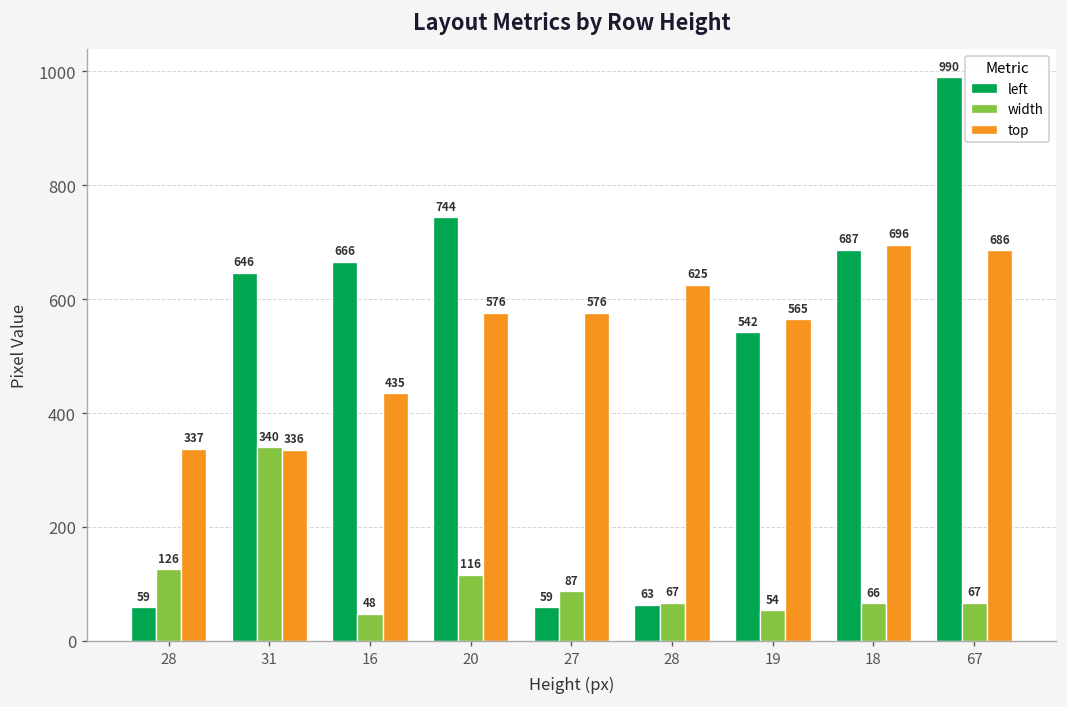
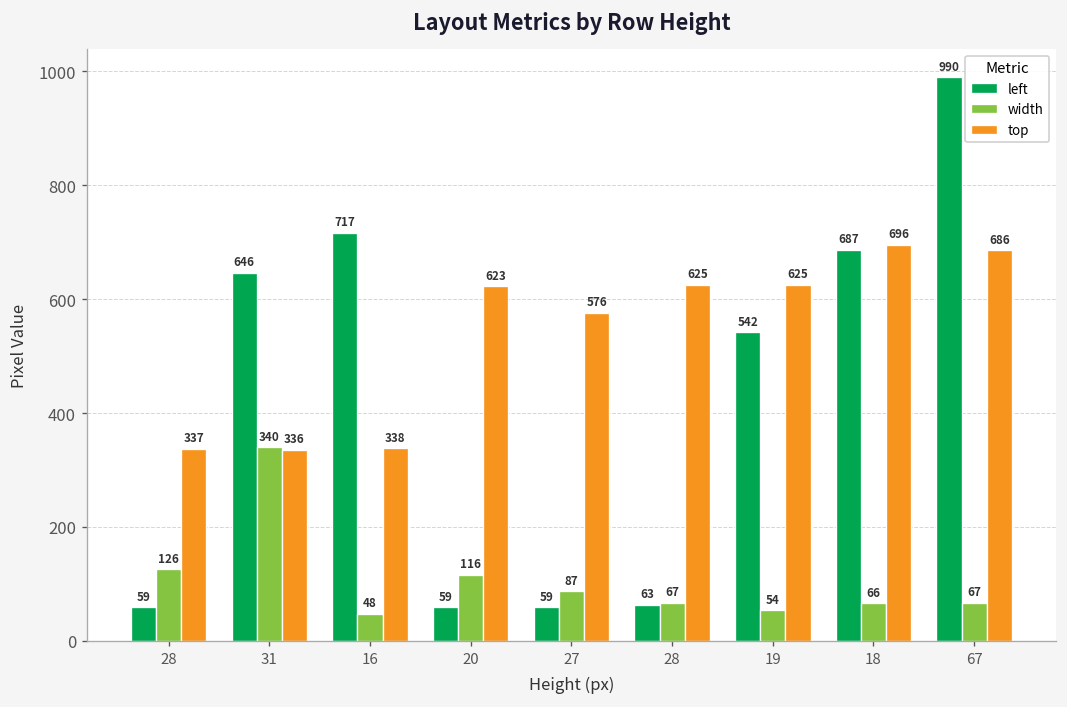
left, 16: 666 -> 717
top, 16: 435 -> 338
left, 20: 744 -> 59
top, 20: 576 -> 623
top, 19: 565 -> 625
